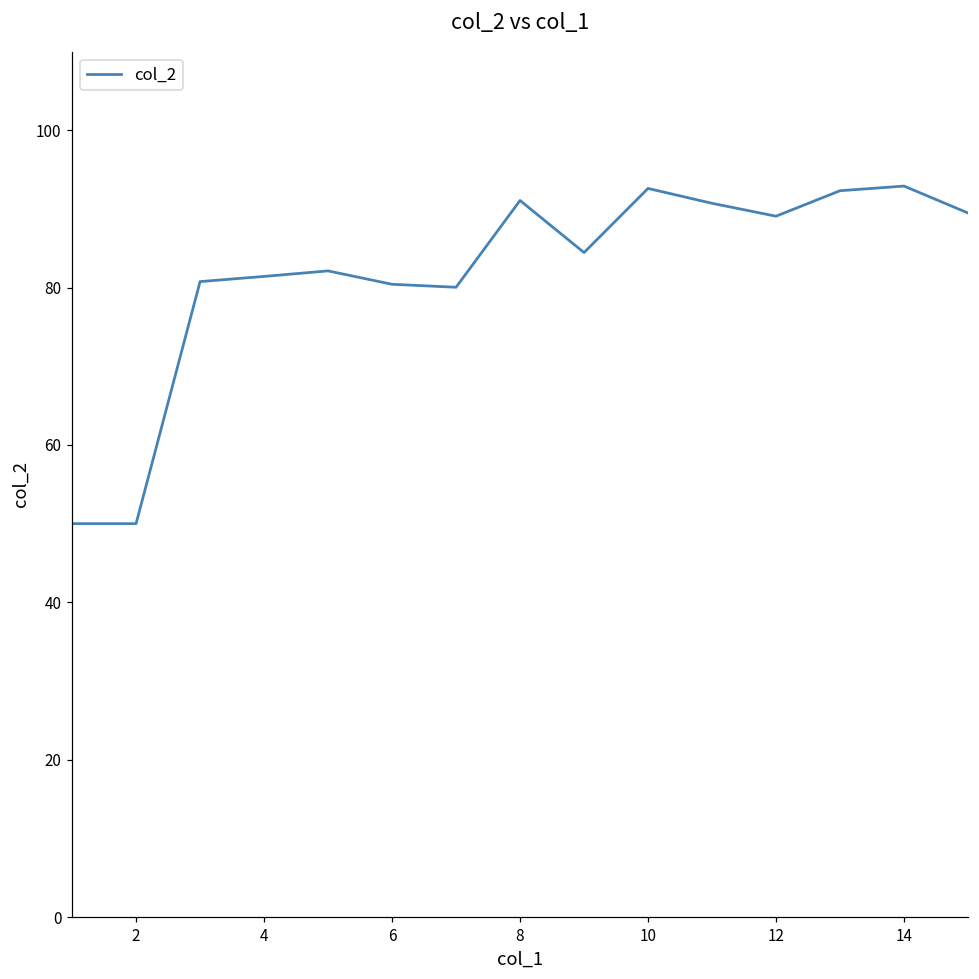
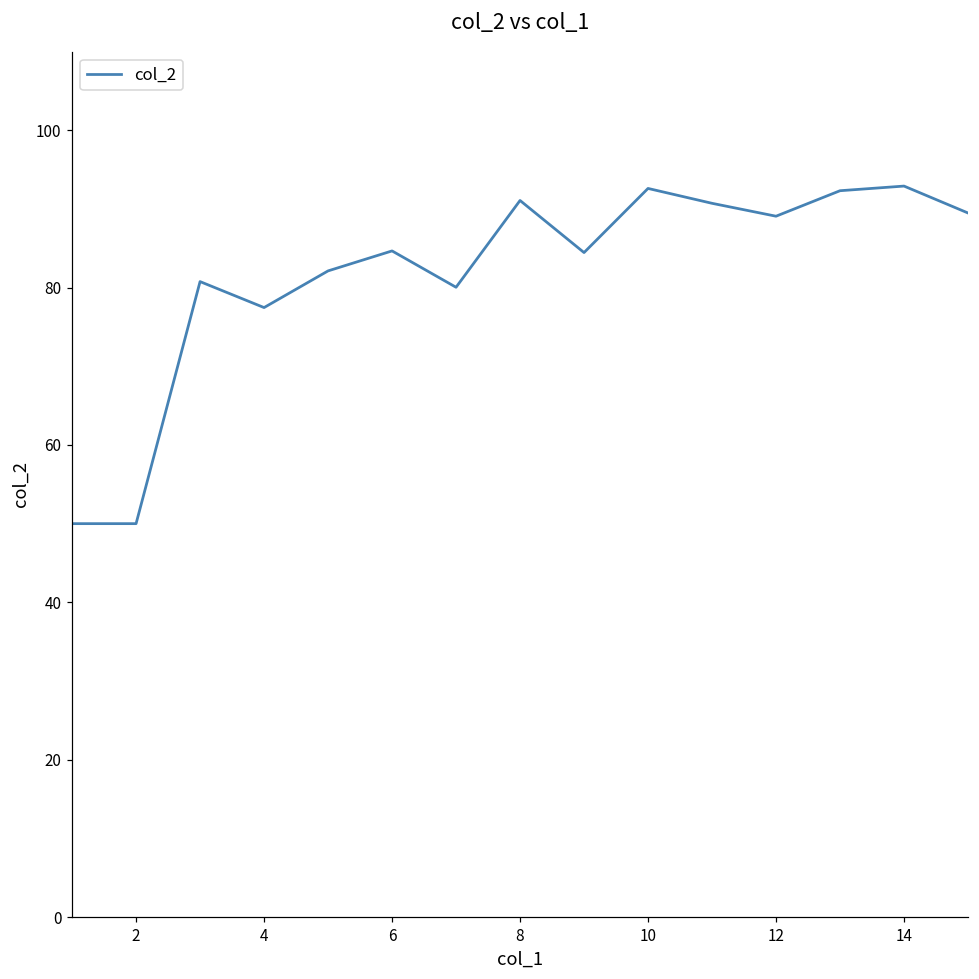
4: 81 -> 77
6: 80 -> 85
